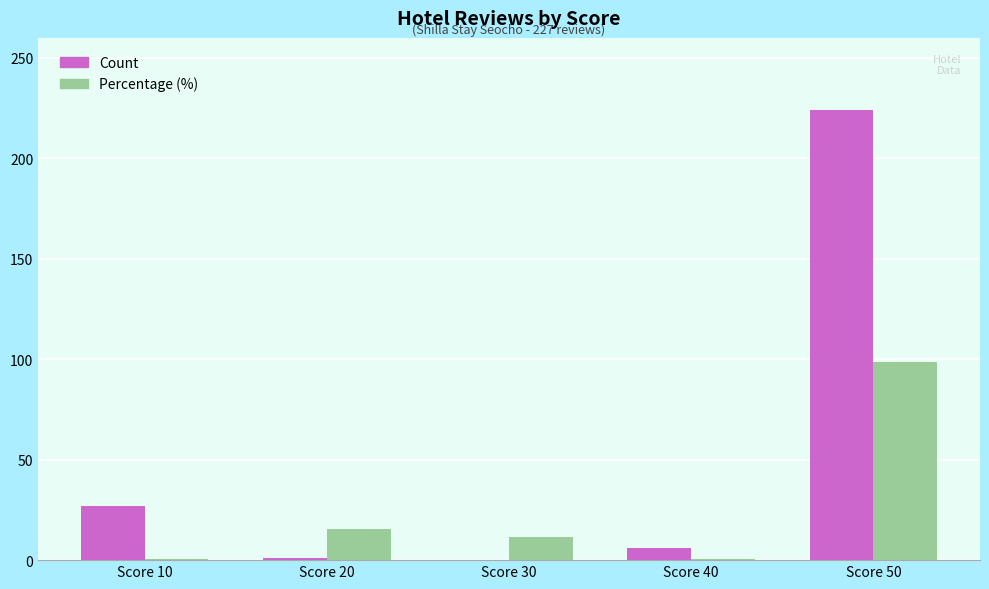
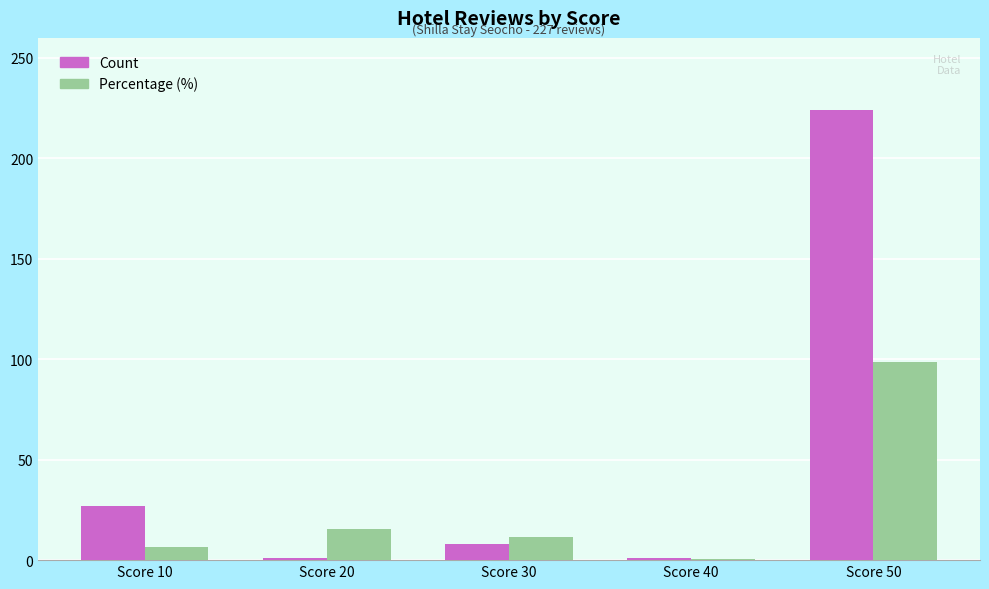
Percentage (%), Score 10: 0 -> 6
Count, Score 30: 0 -> 8
Count, Score 40: 6 -> 1
